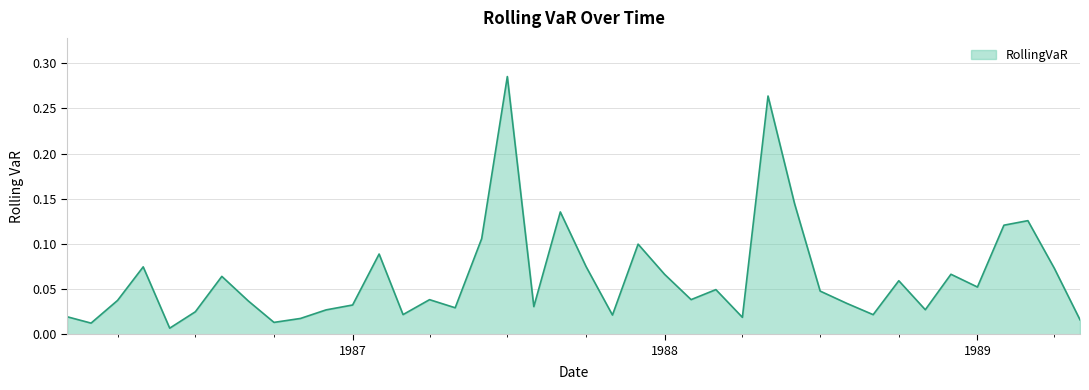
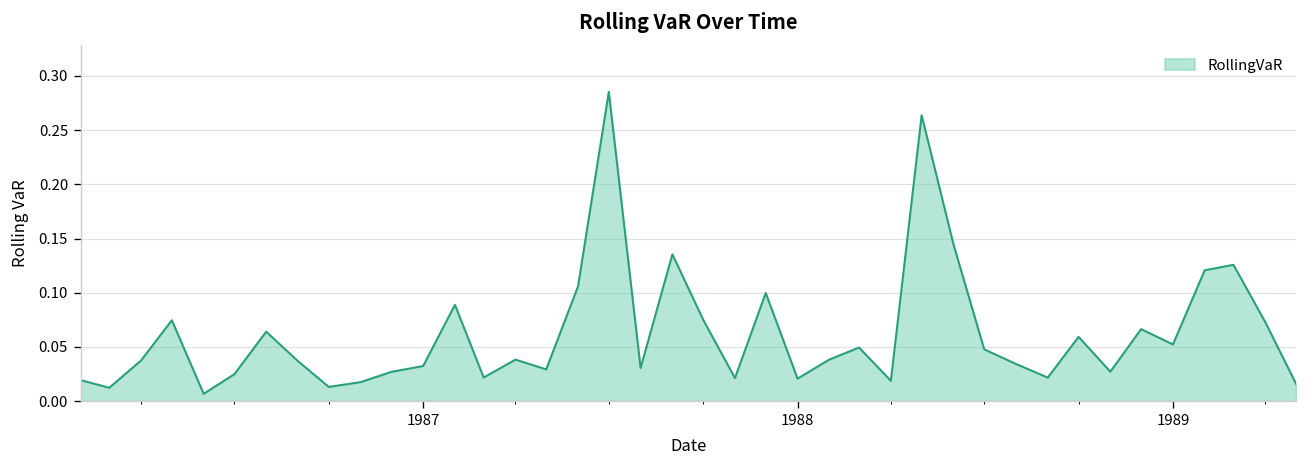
1988: 0.07 -> 0.02
